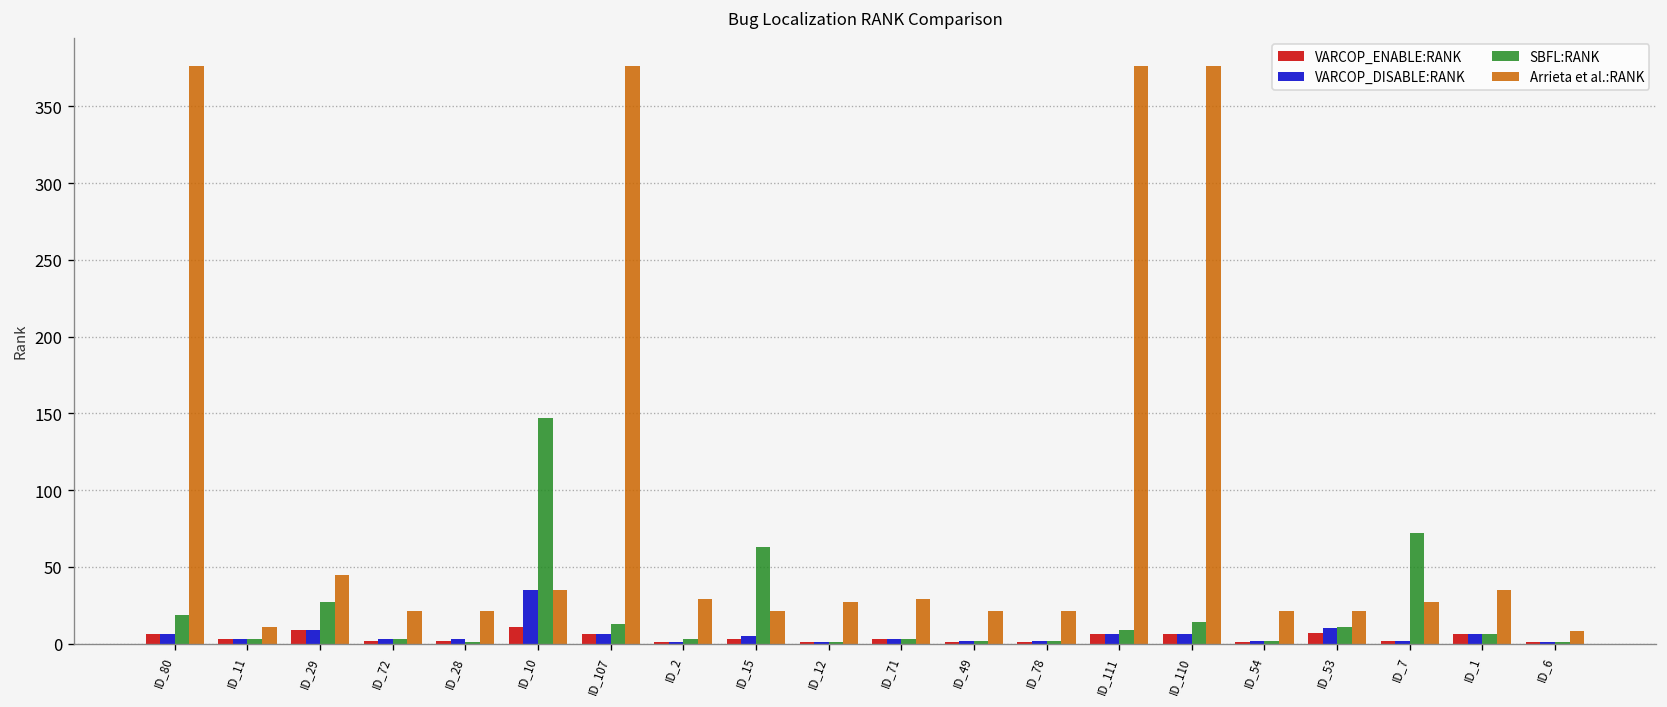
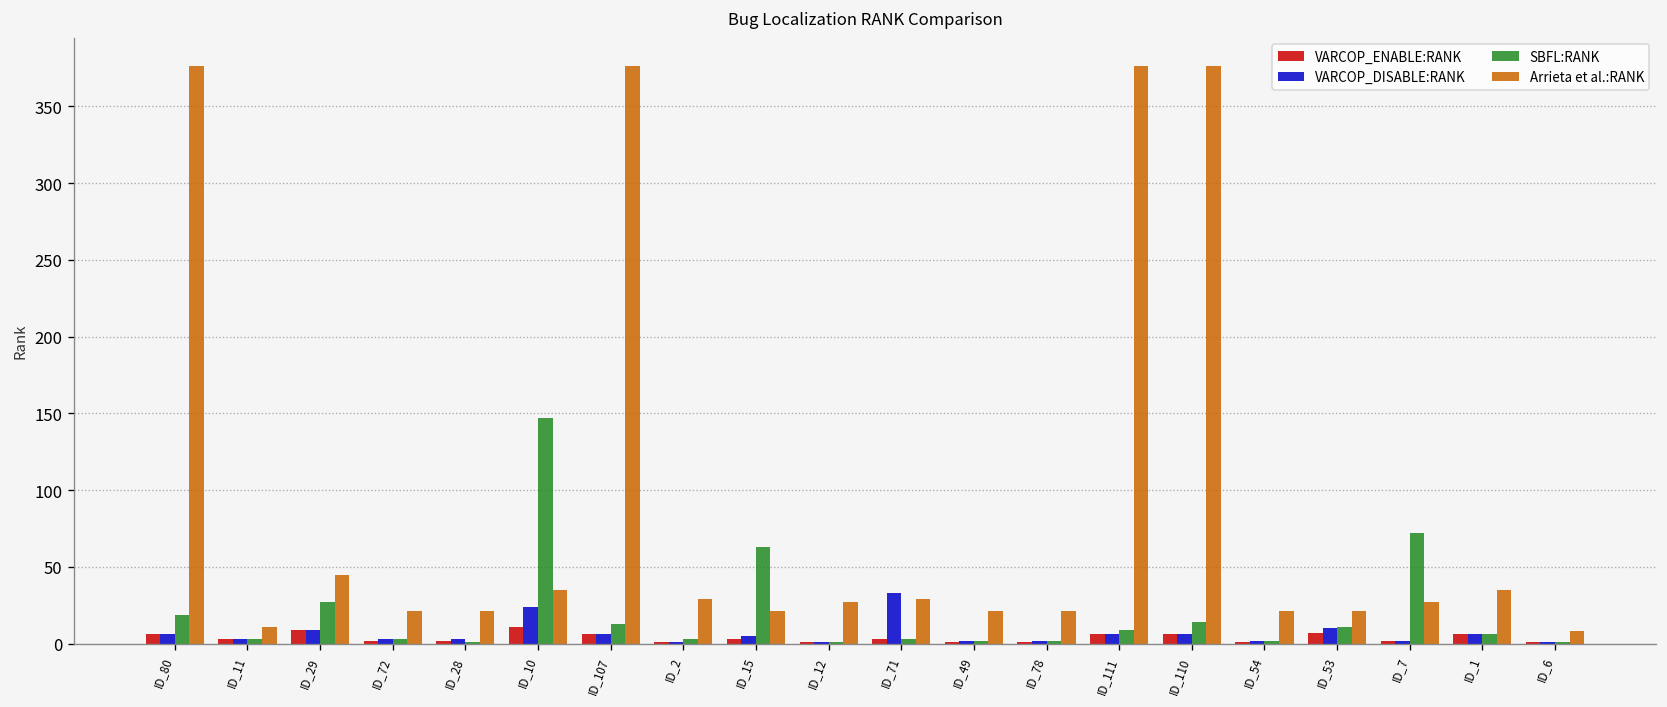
VARCOP_DISABLE:RANK, ID_10: 35 -> 24
VARCOP_DISABLE:RANK, ID_71: 3 -> 33
